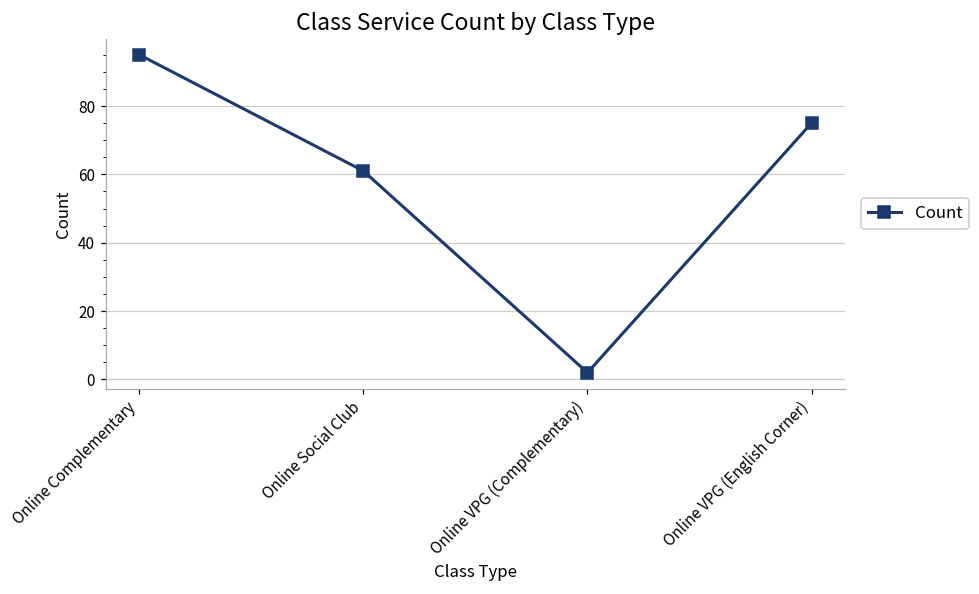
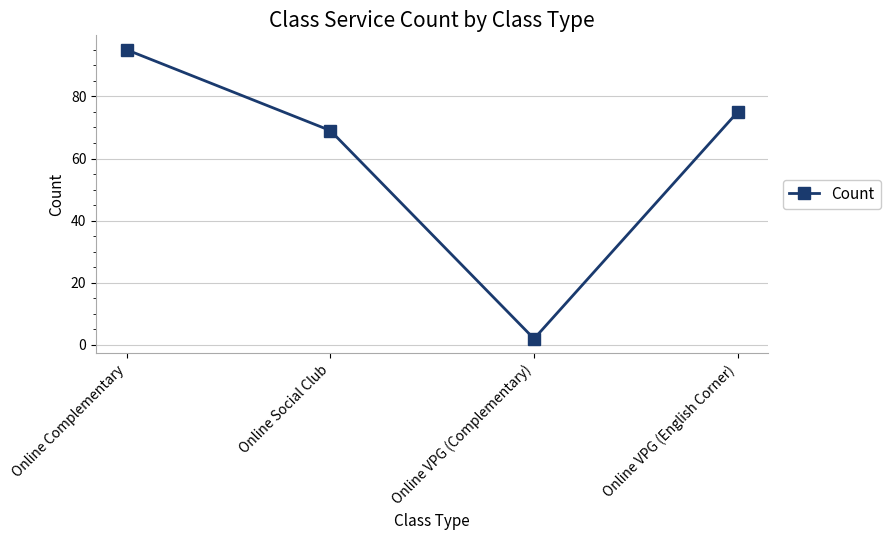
Online Social Club: 61 -> 69
